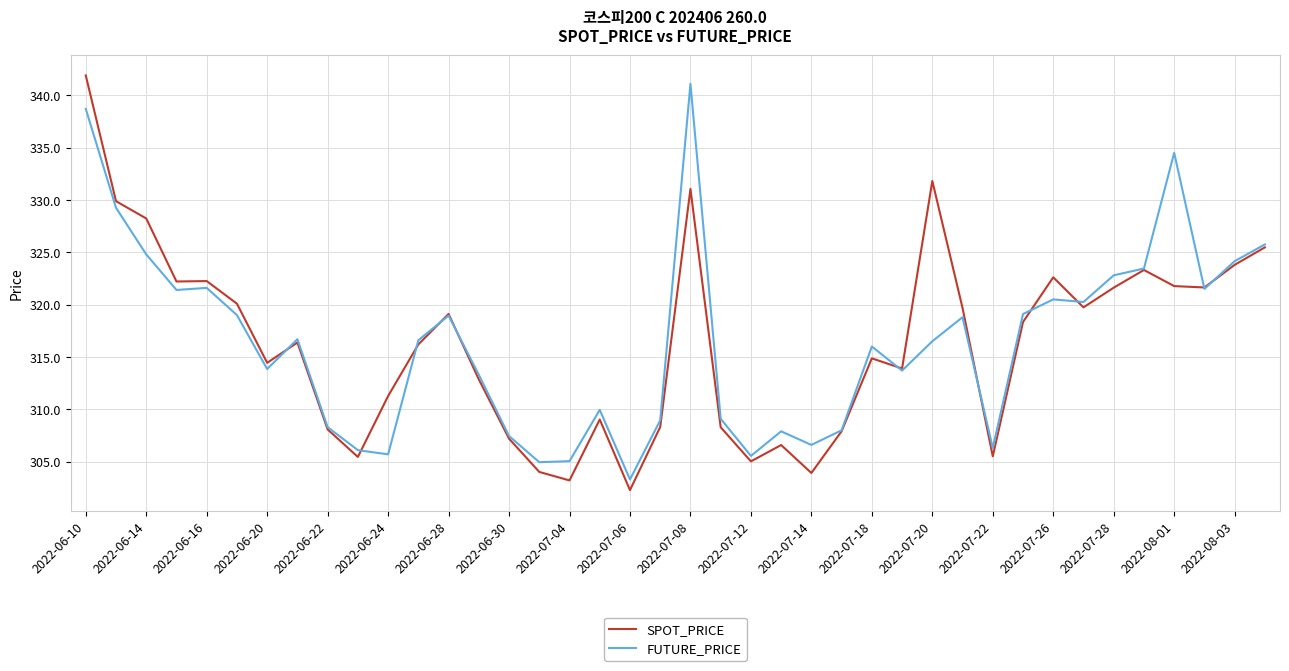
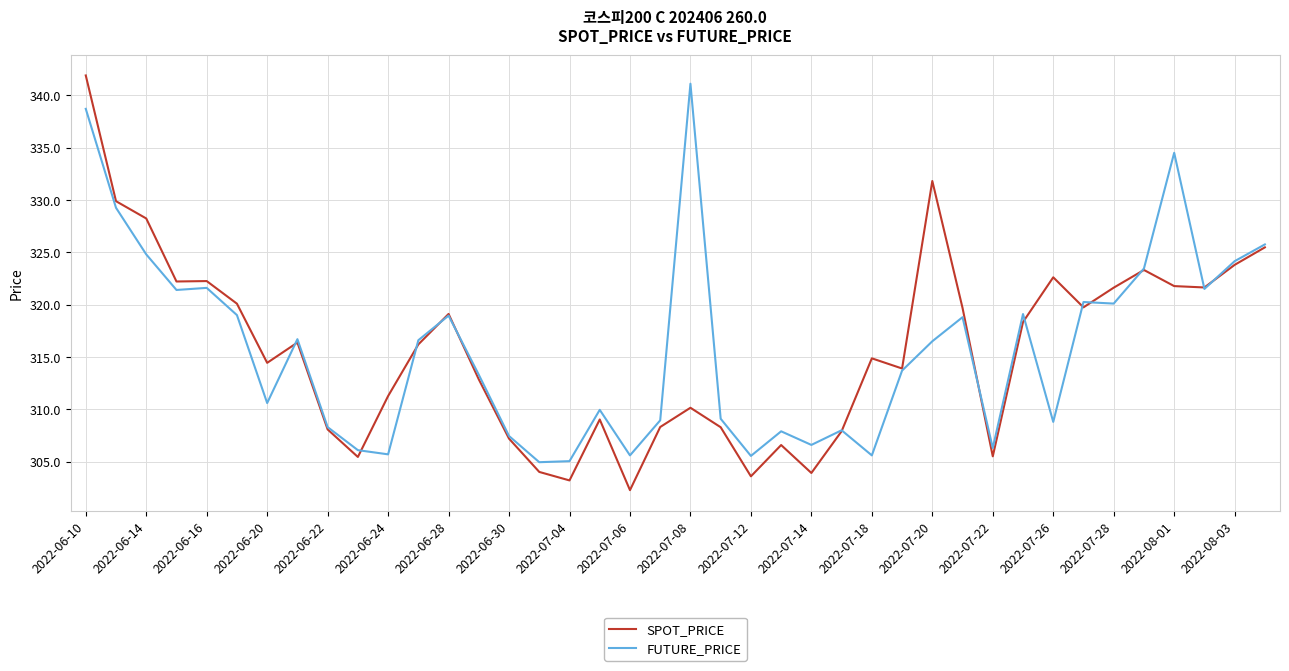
FUTURE_PRICE, 2022-06-20: 313.9 -> 310.6
FUTURE_PRICE, 2022-07-06: 303.3 -> 305.6
SPOT_PRICE, 2022-07-08: 331.1 -> 310.2
SPOT_PRICE, 2022-07-12: 305.0 -> 303.6
FUTURE_PRICE, 2022-07-18: 316.0 -> 305.6
FUTURE_PRICE, 2022-07-26: 320.5 -> 308.8
FUTURE_PRICE, 2022-07-28: 322.8 -> 320.1
